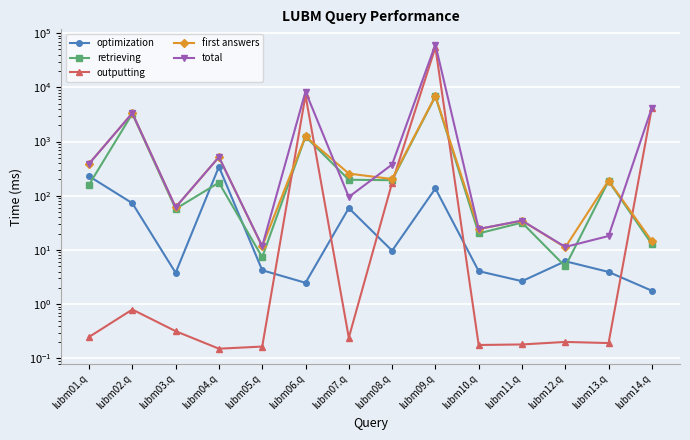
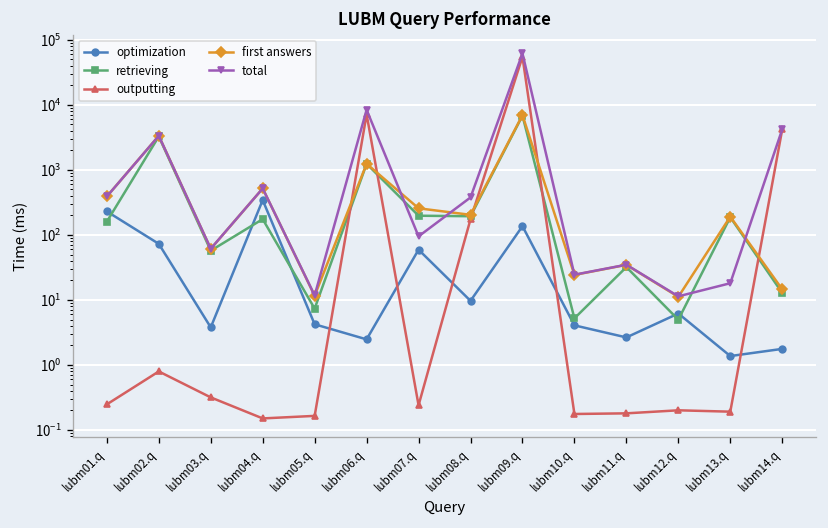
retrieving, lubm10.q: 20 -> 5
optimization, lubm13.q: 4 -> 1.4
